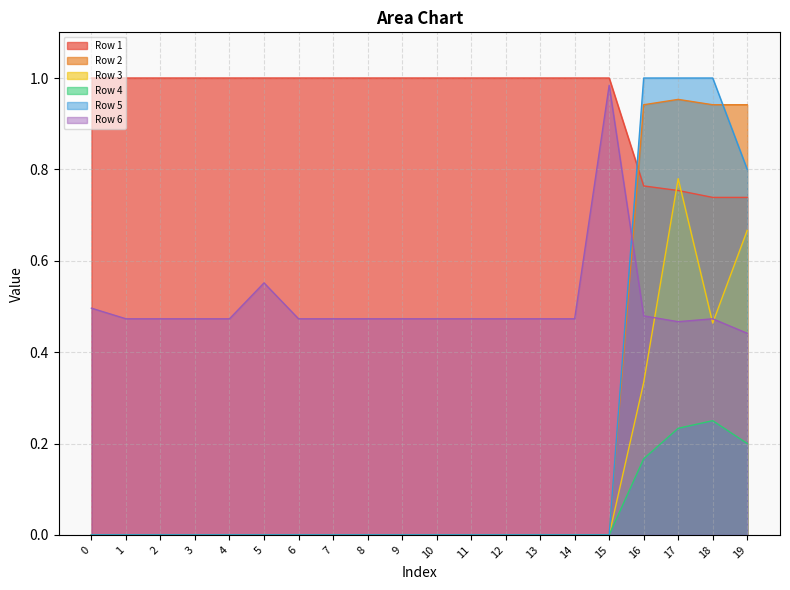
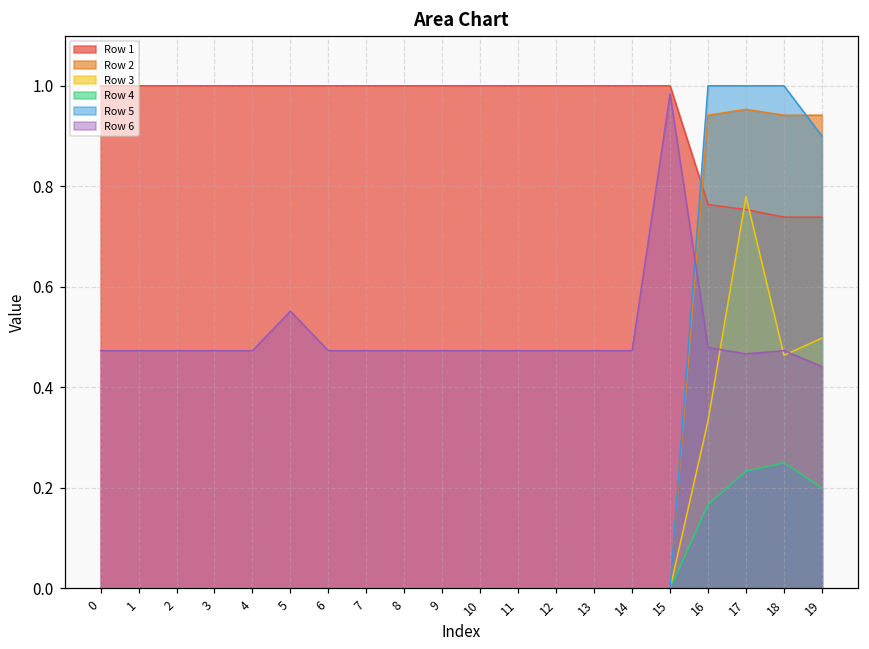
Row 6, 0: 0.50 -> 0.47
Row 3, 19: 0.67 -> 0.50
Row 5, 19: 0.8 -> 0.9
